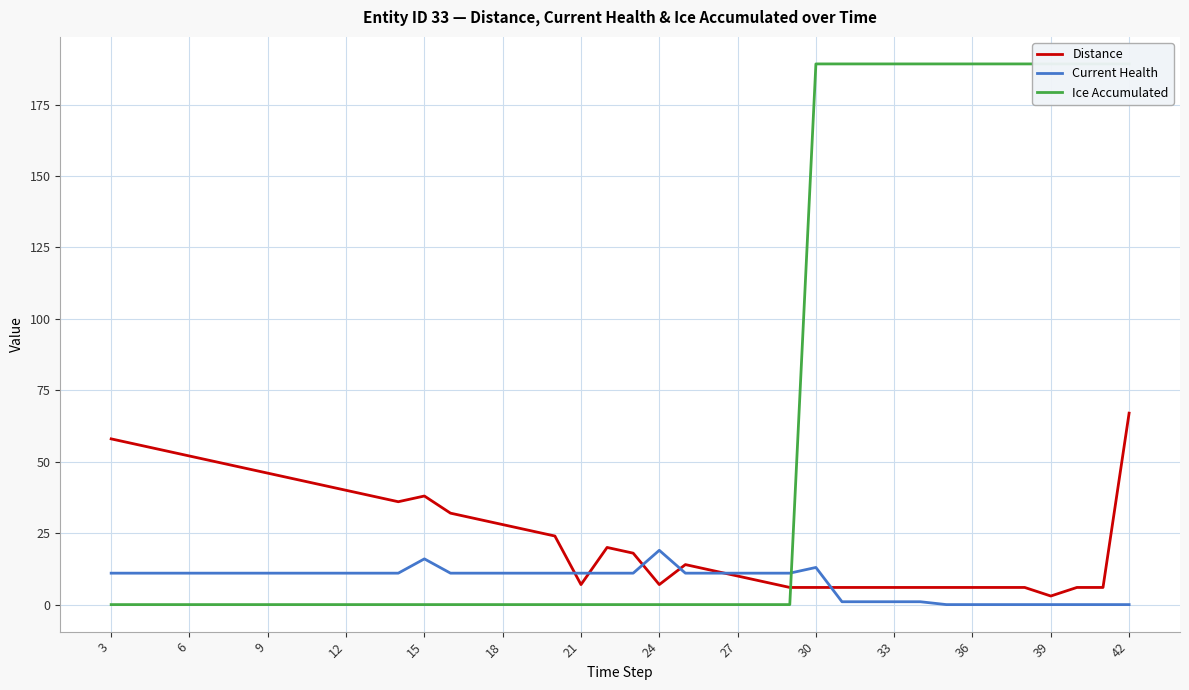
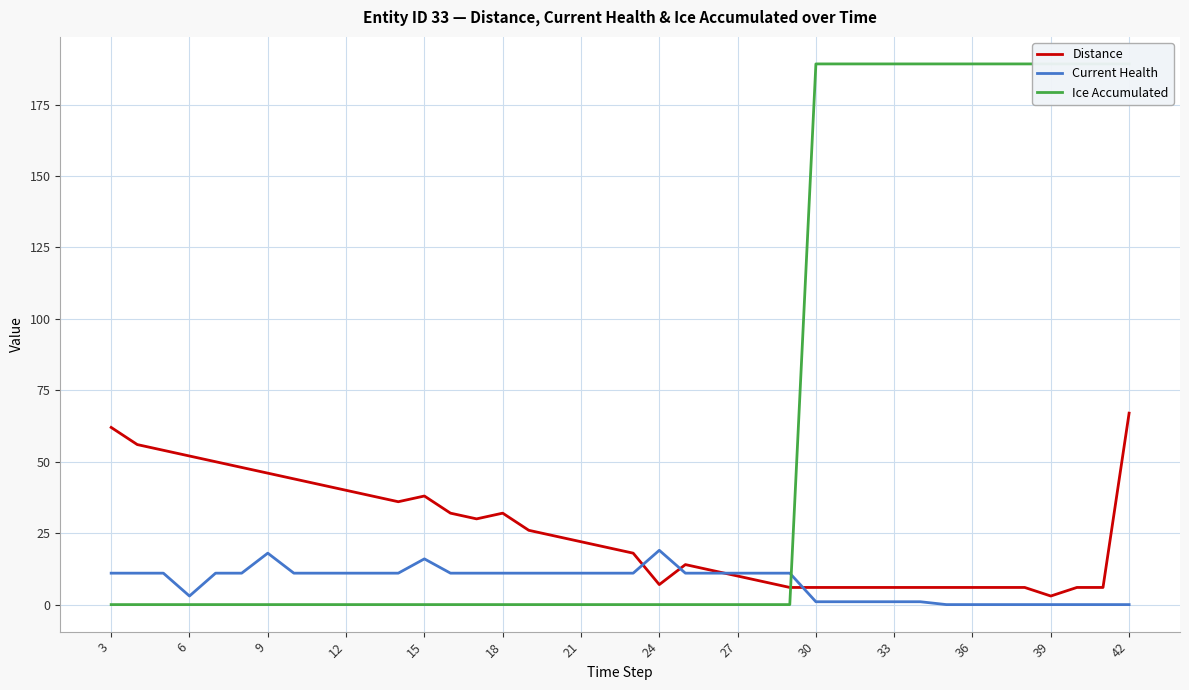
Distance, 3: 58 -> 62
Current Health, 6: 11 -> 3
Current Health, 9: 11 -> 18
Distance, 18: 28 -> 32
Distance, 21: 7 -> 22
Current Health, 30: 13 -> 1
